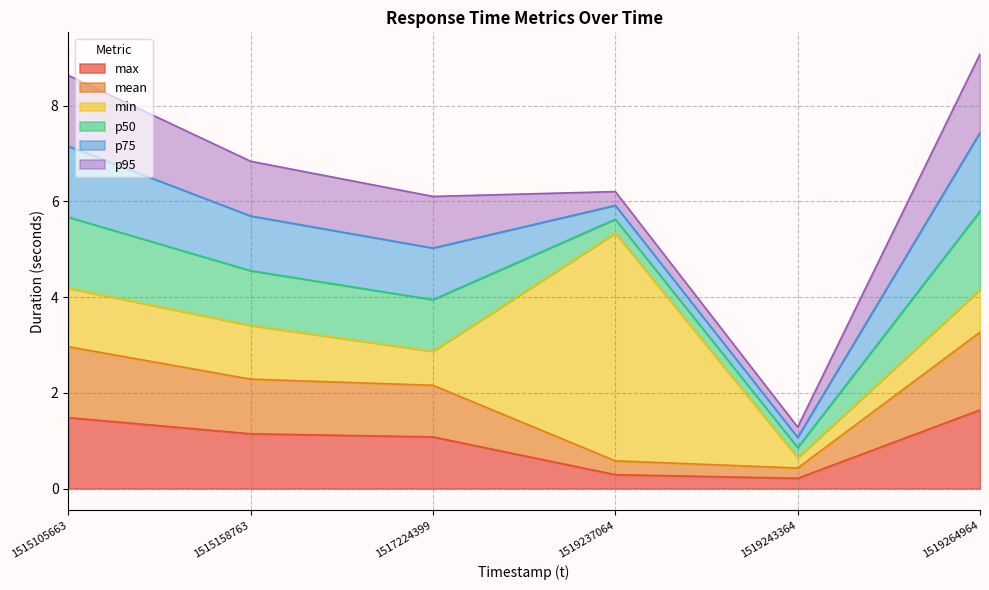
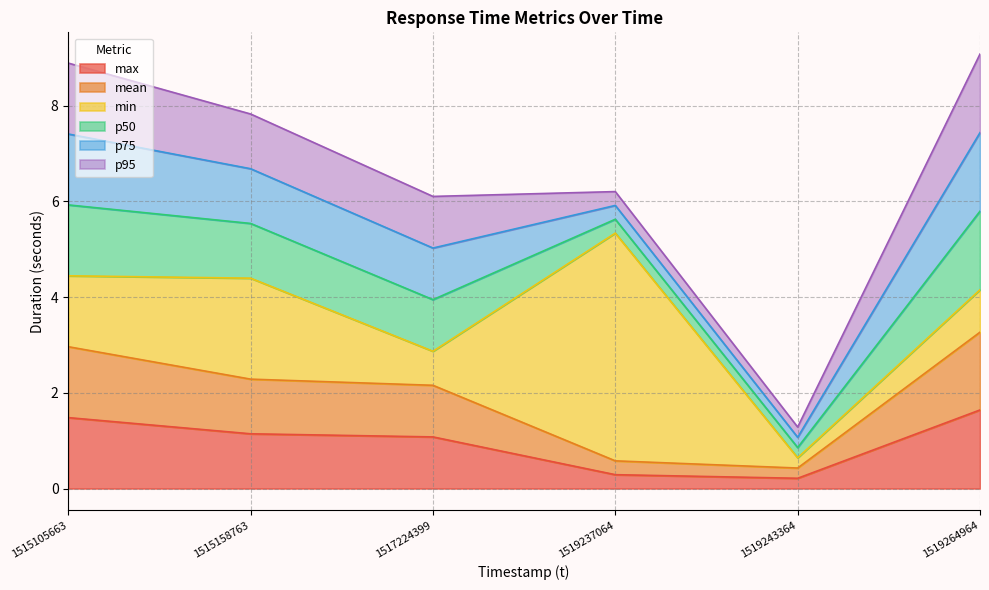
min, 1515105663: 1.2 -> 1.5
min, 1515158763: 1.1 -> 2.1
